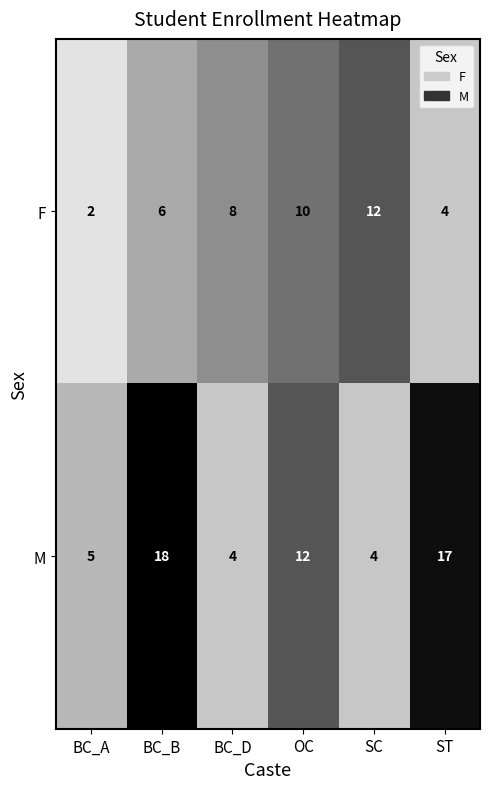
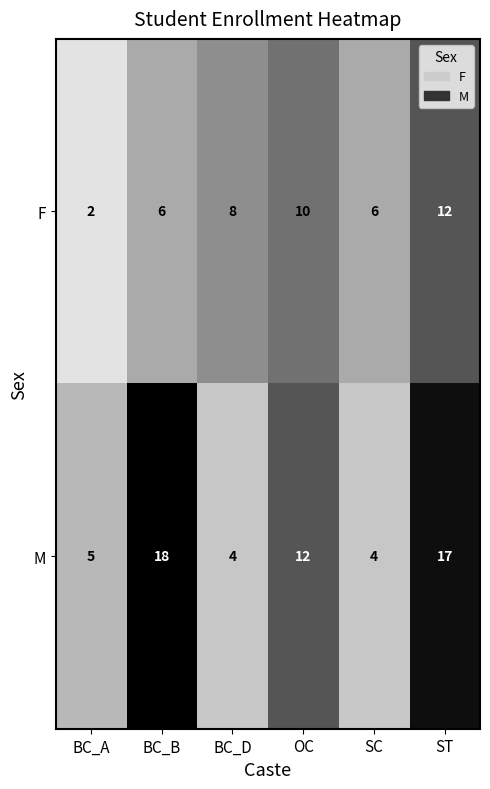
F, SC: 12 -> 6
F, ST: 4 -> 12
